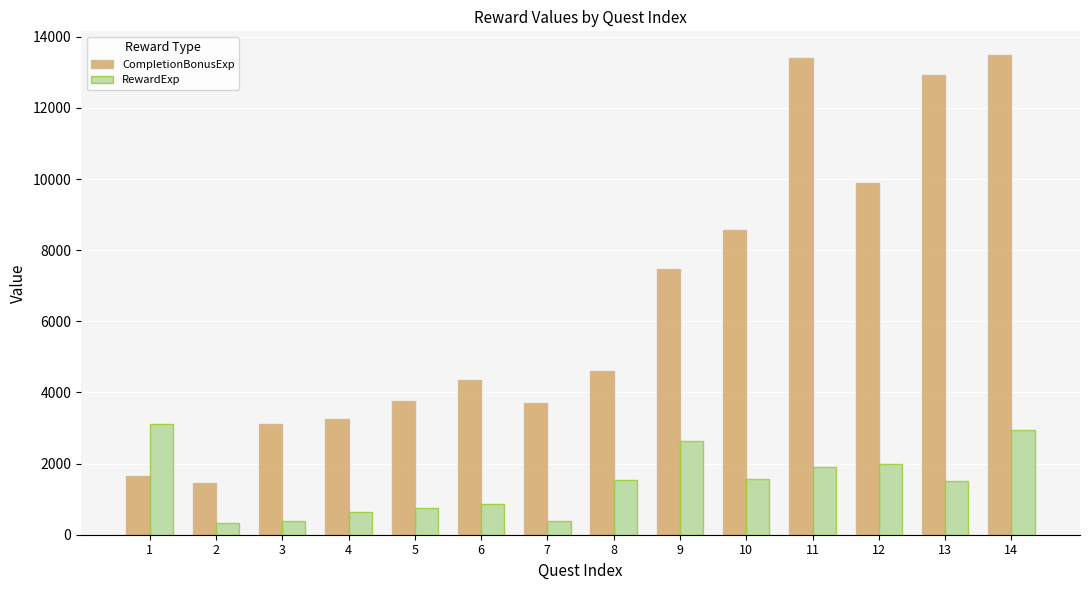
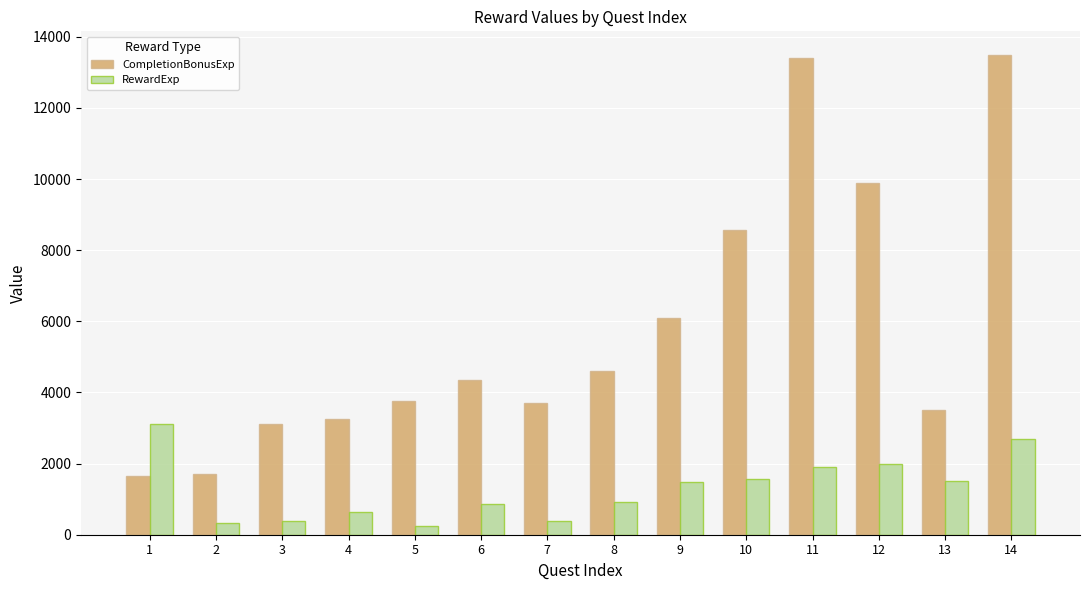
CompletionBonusExp, 2: 1400 -> 1700
RewardExp, 5: 800 -> 300
RewardExp, 8: 1600 -> 900
CompletionBonusExp, 9: 7500 -> 6100
RewardExp, 9: 2600 -> 1500
CompletionBonusExp, 13: 12900 -> 3500
RewardExp, 14: 3000 -> 2700
